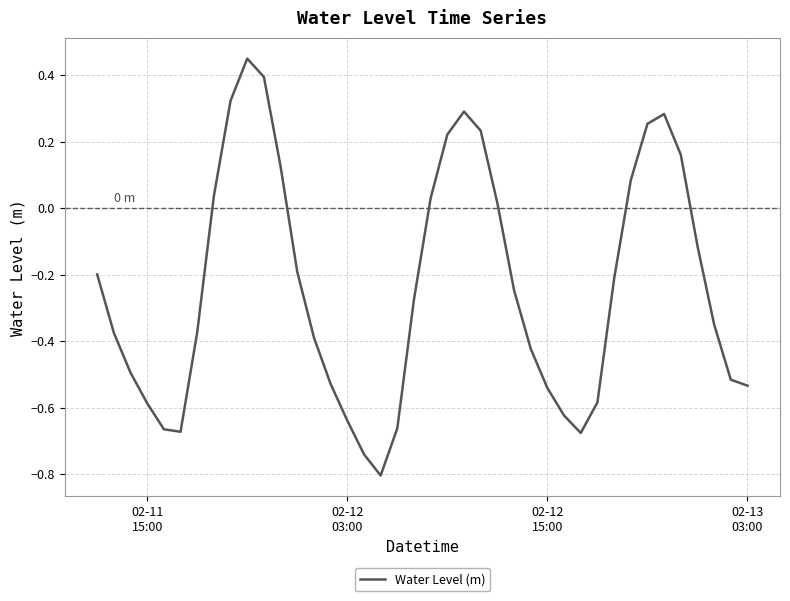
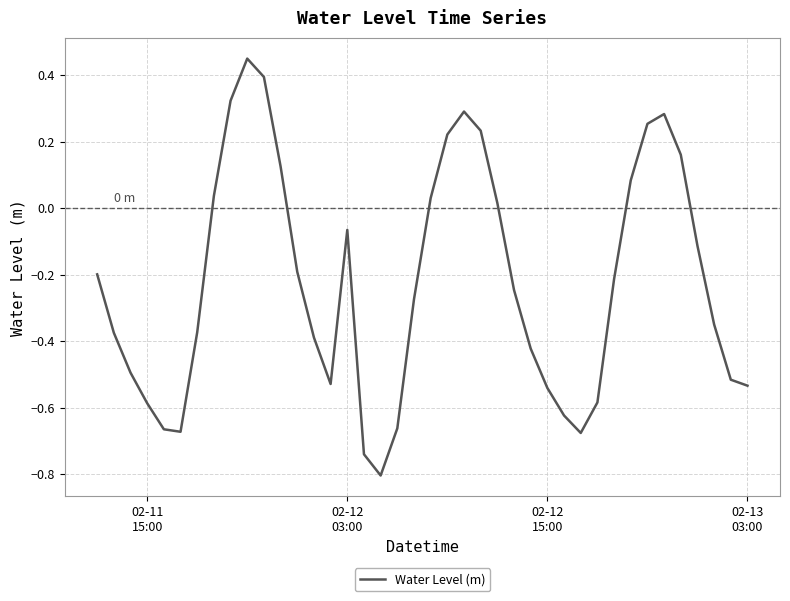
02-12 03:00: -0.64 -> -0.07
